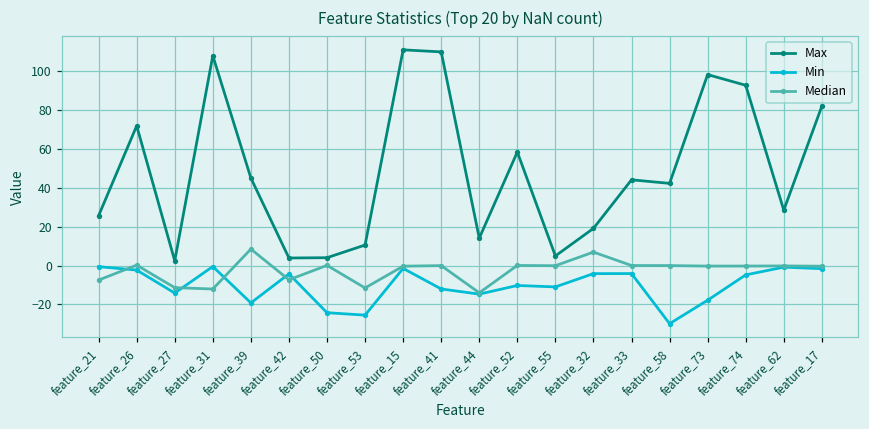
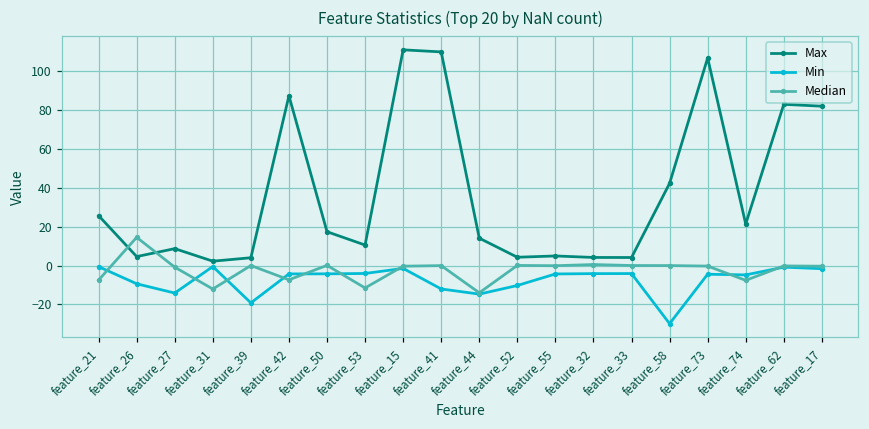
Max, feature_26: 72 -> 5
Min, feature_26: -2 -> -9
Median, feature_26: 0 -> 15
Max, feature_27: 2 -> 9
Median, feature_27: -11 -> -1
Max, feature_31: 108 -> 2
Max, feature_39: 45 -> 4
Median, feature_39: 8 -> 0
Max, feature_42: 4 -> 87
Max, feature_50: 4 -> 17
Min, feature_50: -24 -> -4
Min, feature_53: -26 -> -4
Max, feature_52: 58 -> 4
Min, feature_55: -11 -> -4
Max, feature_32: 19 -> 4
Median, feature_32: 7 -> 1
Max, feature_33: 44 -> 4
Max, feature_73: 98 -> 107
Min, feature_73: -18 -> -4
Max, feature_74: 93 -> 21
Median, feature_74: 0 -> -8
Max, feature_62: 29 -> 83
